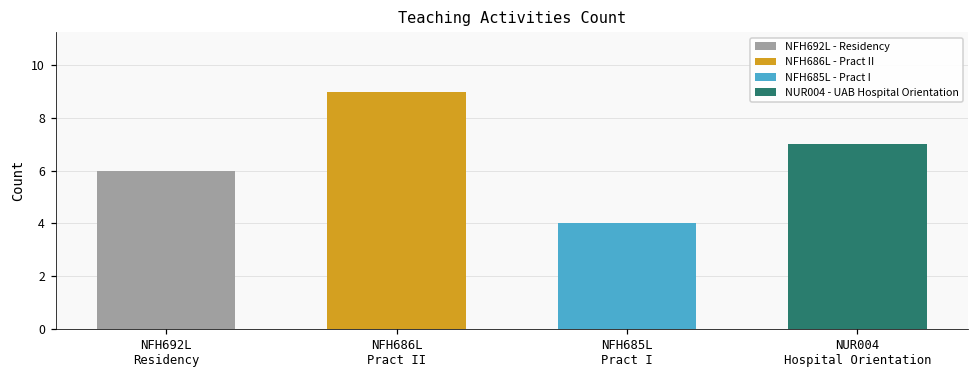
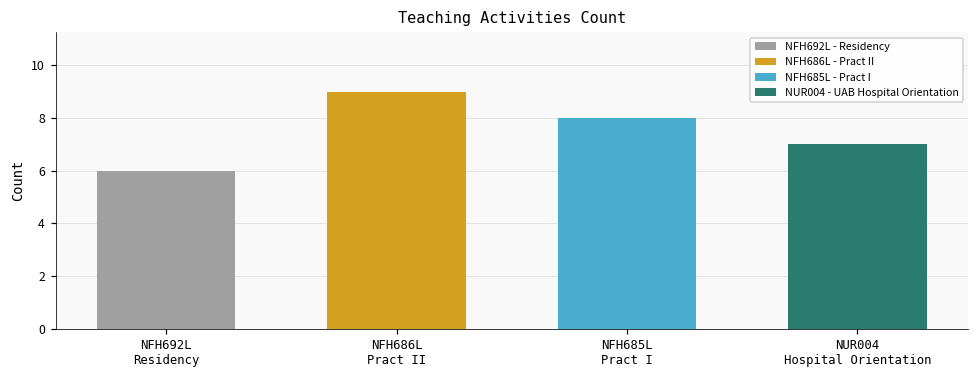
NFH685L Pract I: 4 -> 8
